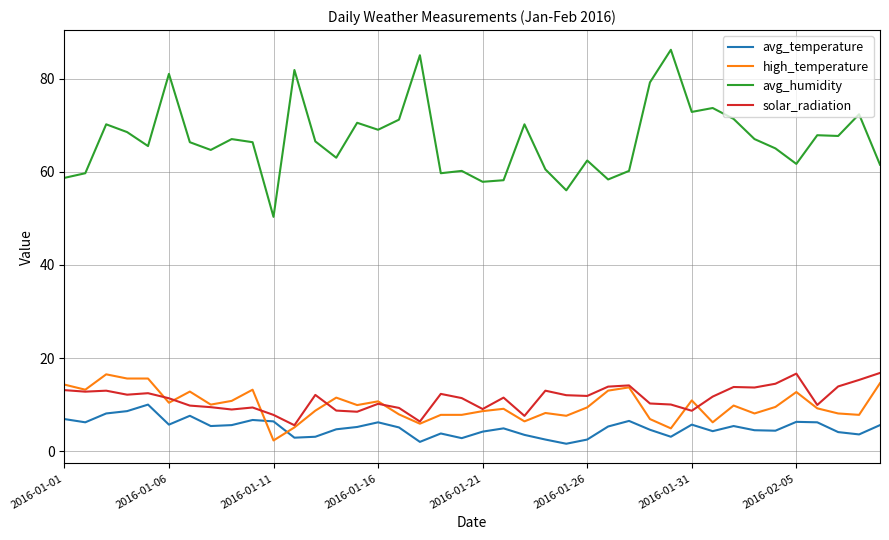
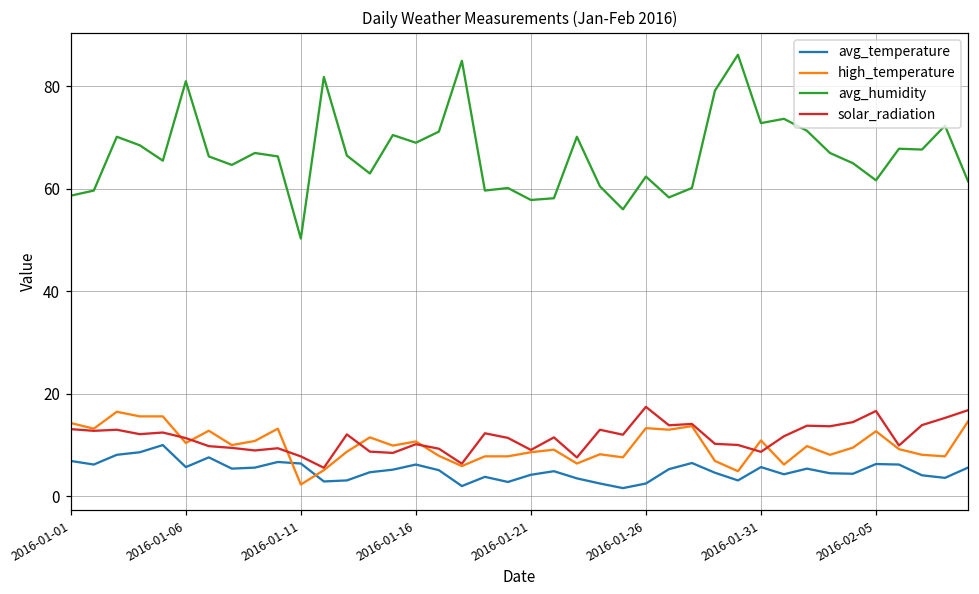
high_temperature, 2016-01-26: 9 -> 13
solar_radiation, 2016-01-26: 12 -> 17
